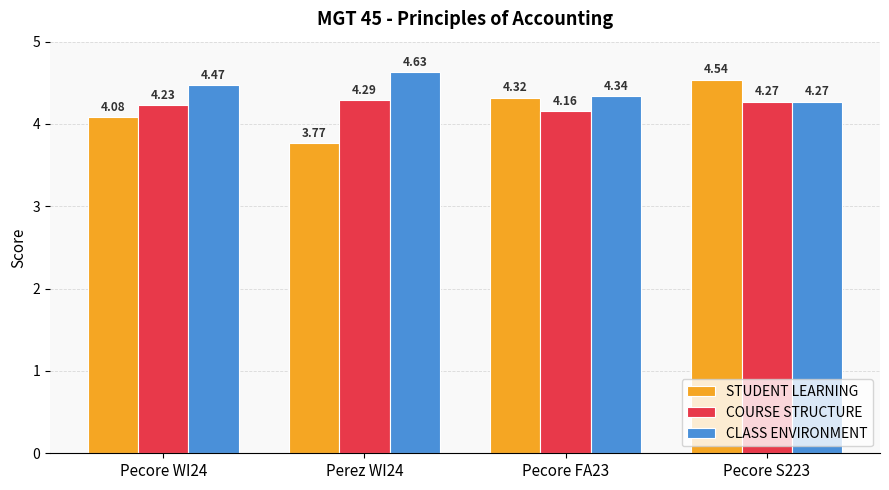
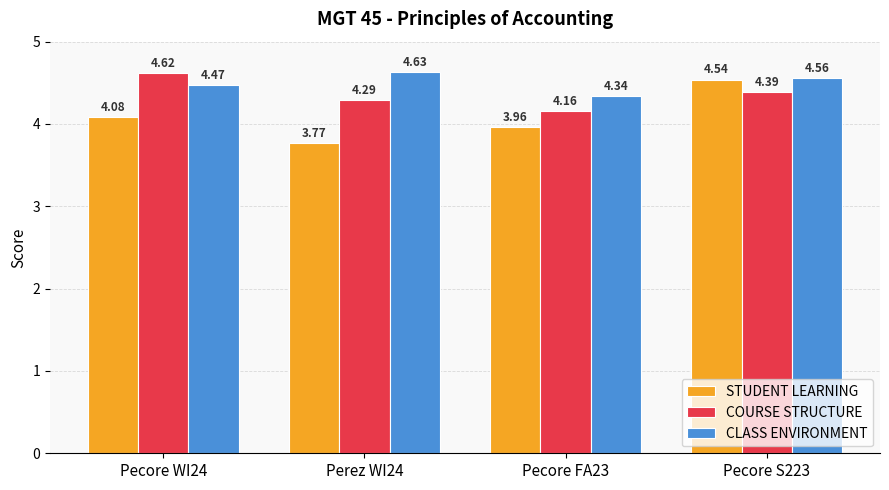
COURSE STRUCTURE, Pecore WI24: 4.23 -> 4.62
STUDENT LEARNING, Pecore FA23: 4.32 -> 3.96
COURSE STRUCTURE, Pecore S223: 4.27 -> 4.39
CLASS ENVIRONMENT, Pecore S223: 4.27 -> 4.56
